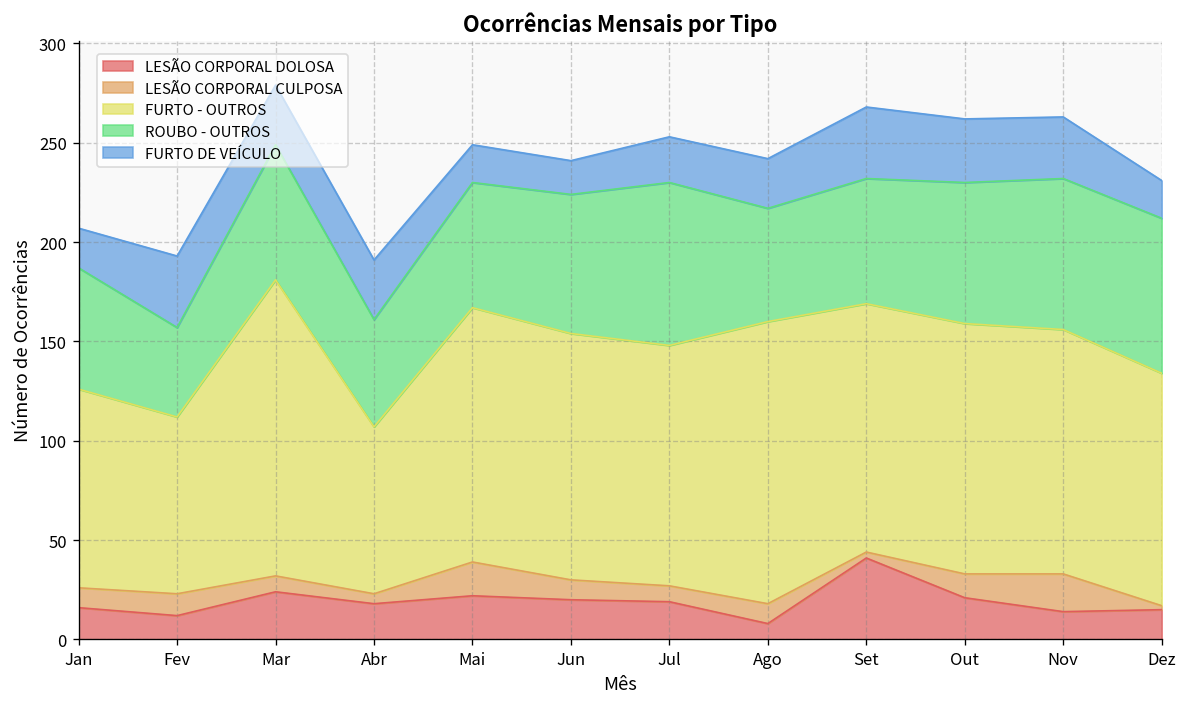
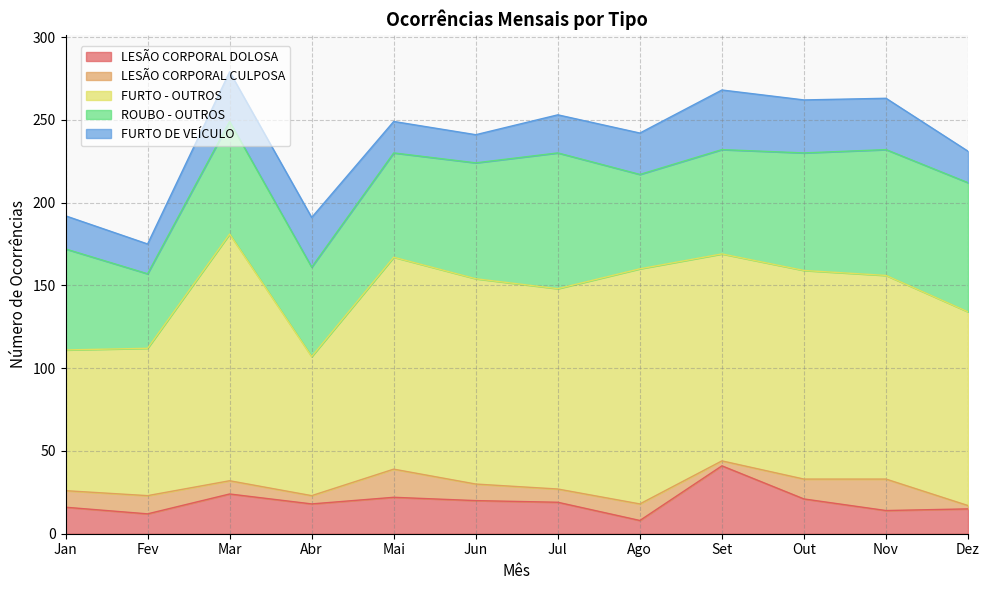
FURTO - OUTROS, Jan: 100 -> 85
FURTO DE VEÍCULO, Fev: 36 -> 18
